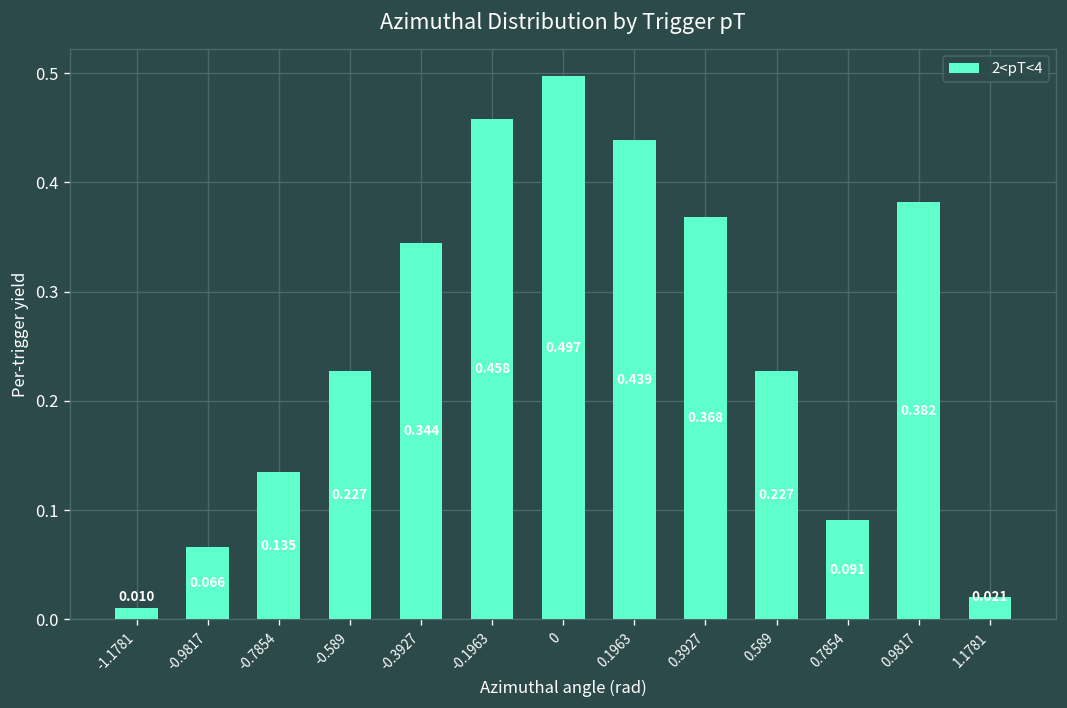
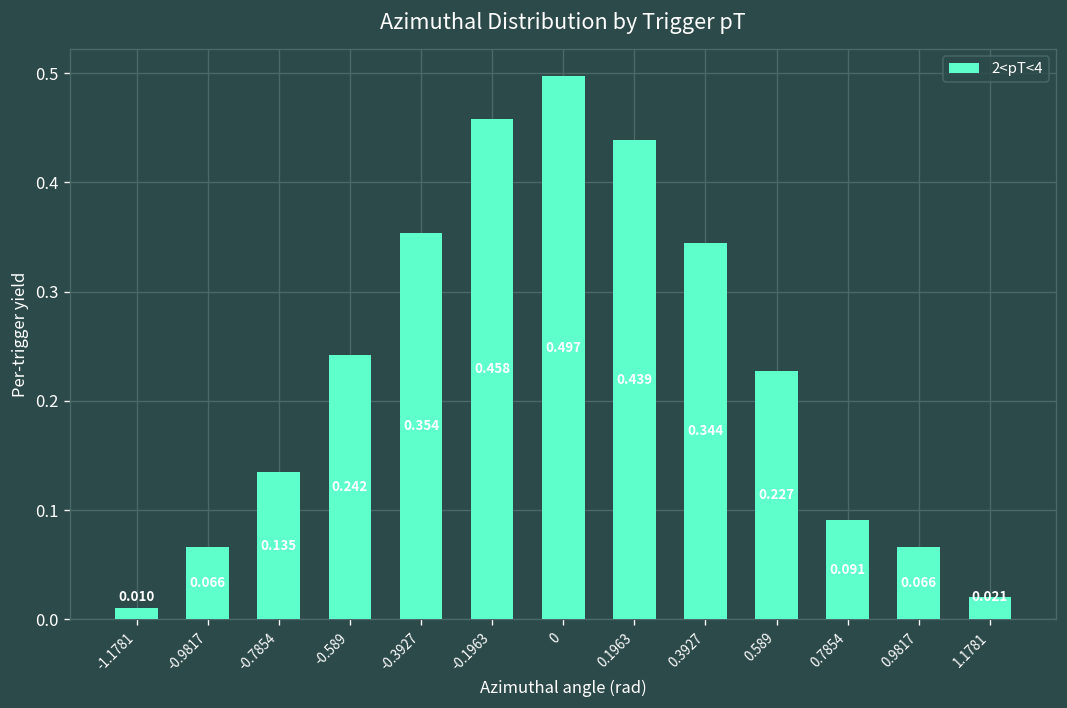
-0.589: 0.227 -> 0.242
-0.3927: 0.344 -> 0.354
0.3927: 0.368 -> 0.344
0.9817: 0.382 -> 0.066
